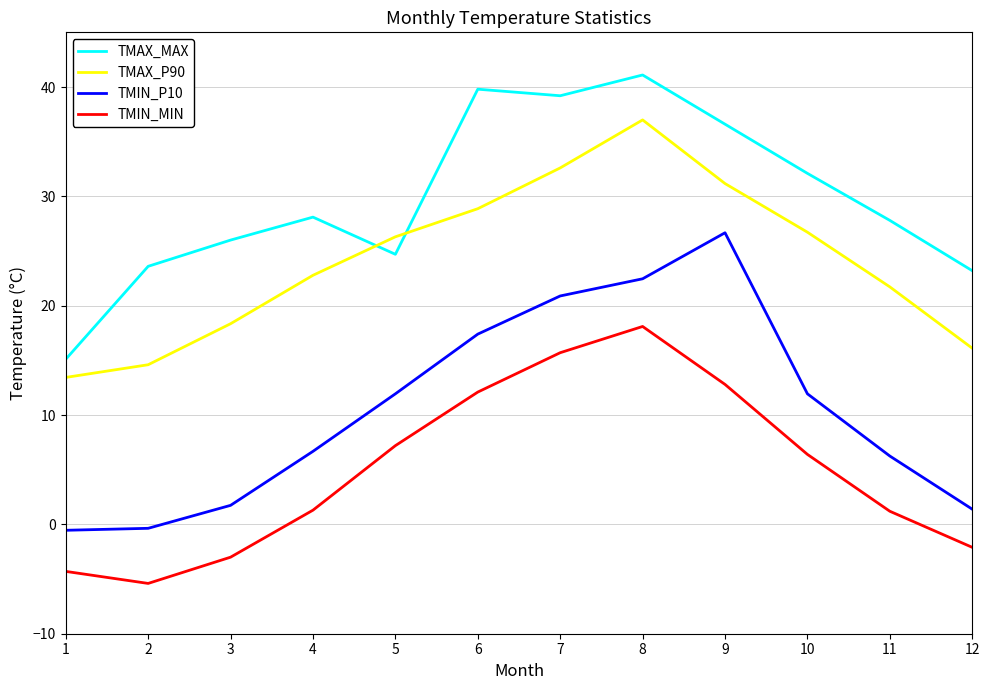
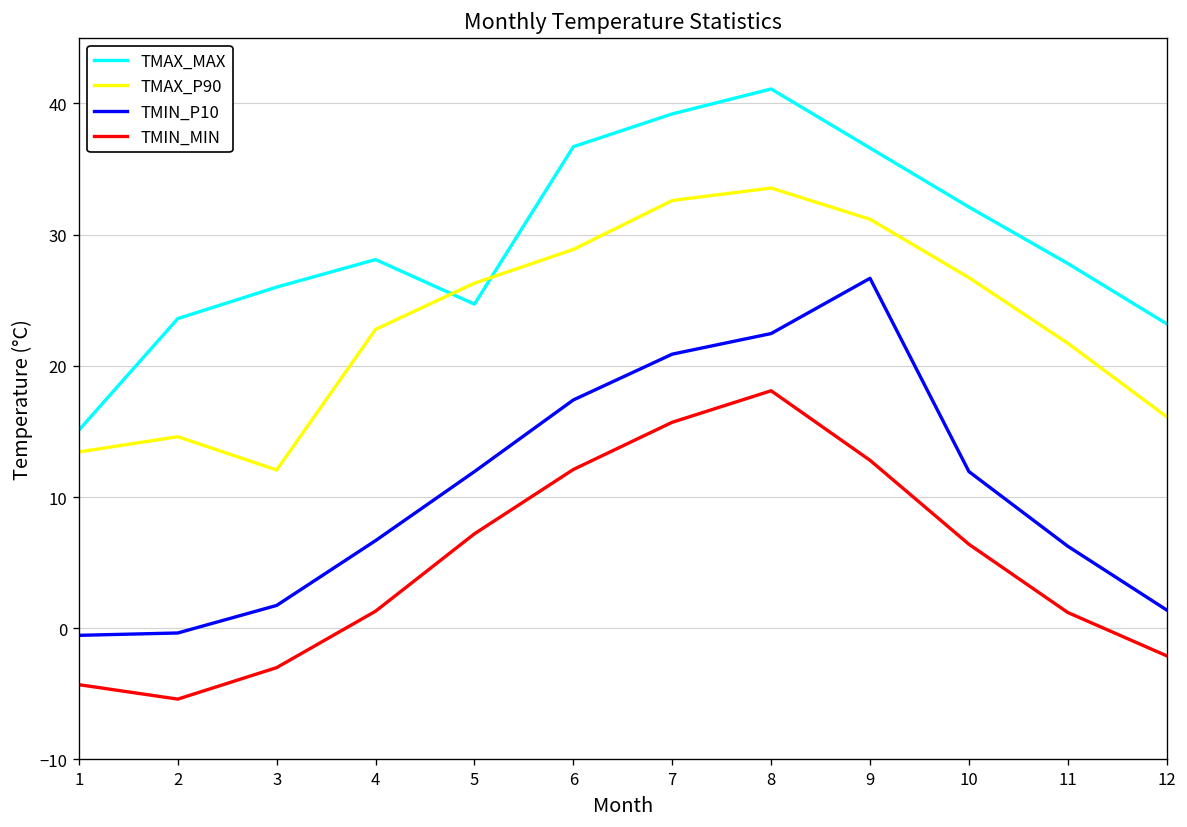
TMAX_P90, 3: 18.4 -> 12.1
TMAX_MAX, 6: 39.8 -> 36.7
TMAX_P90, 8: 37.0 -> 33.6
